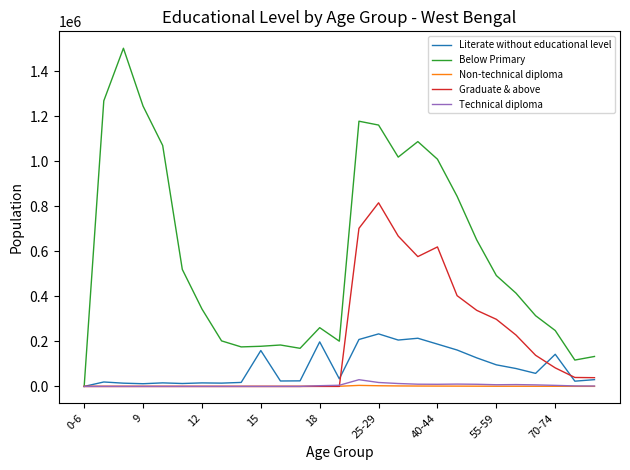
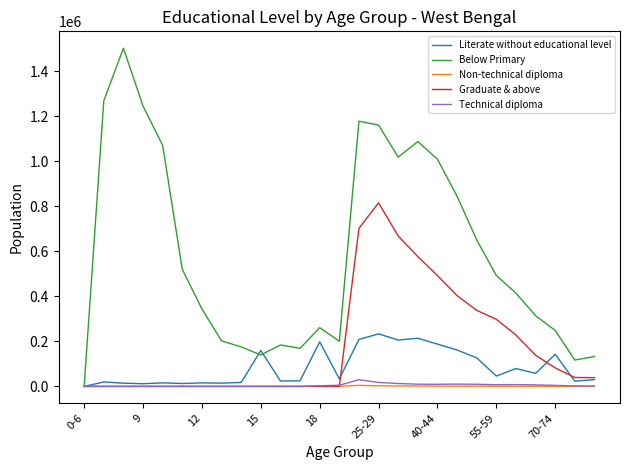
Below Primary, 15: 180000 -> 140000
Graduate & above, 40-44: 620000 -> 490000
Literate without educational level, 55-59: 100000 -> 50000
